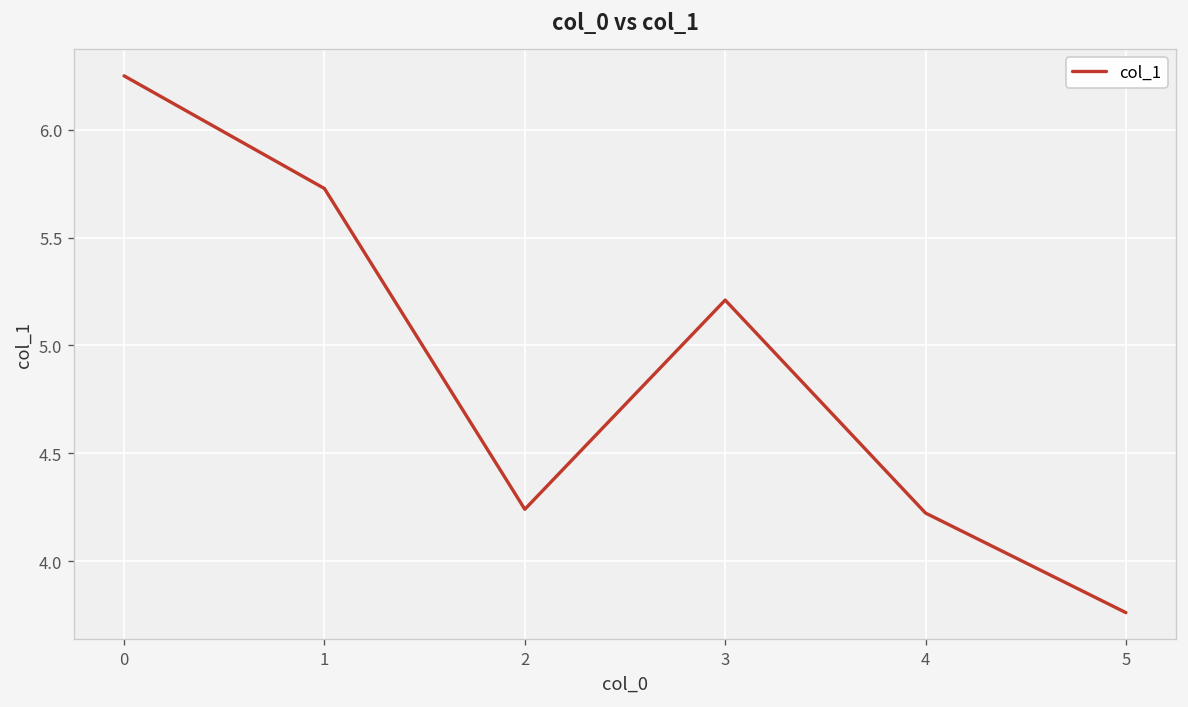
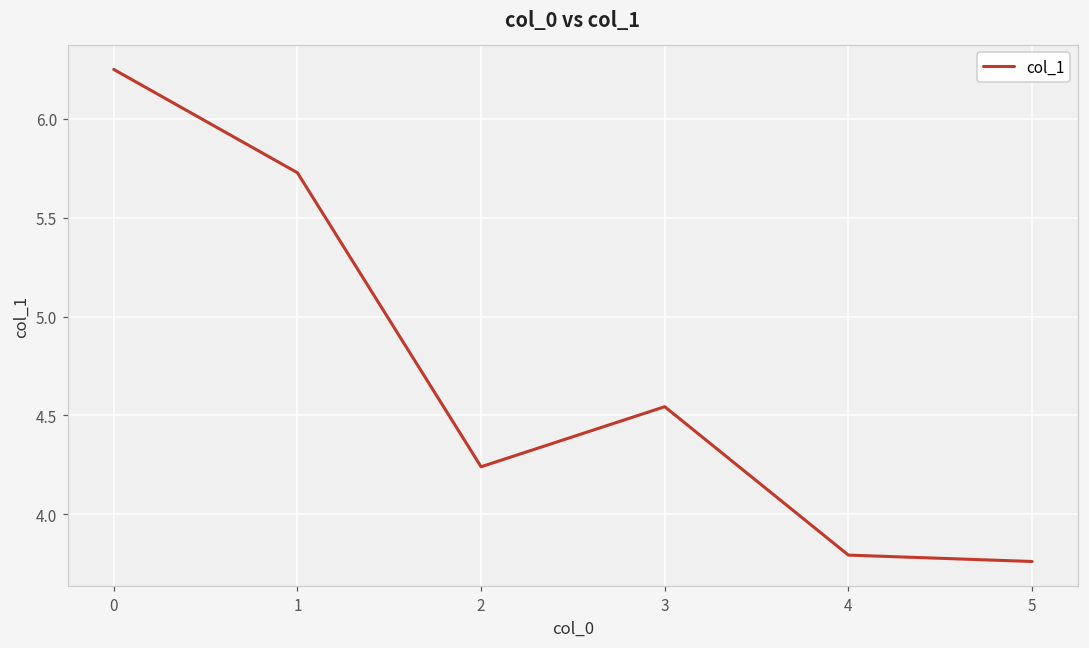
3: 5.21 -> 4.54
4: 4.22 -> 3.79
